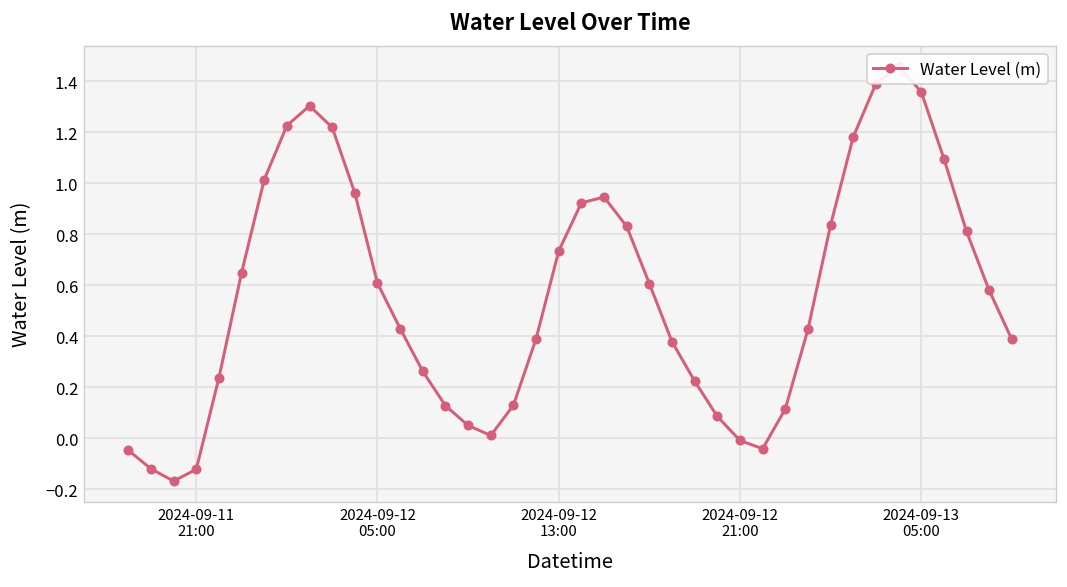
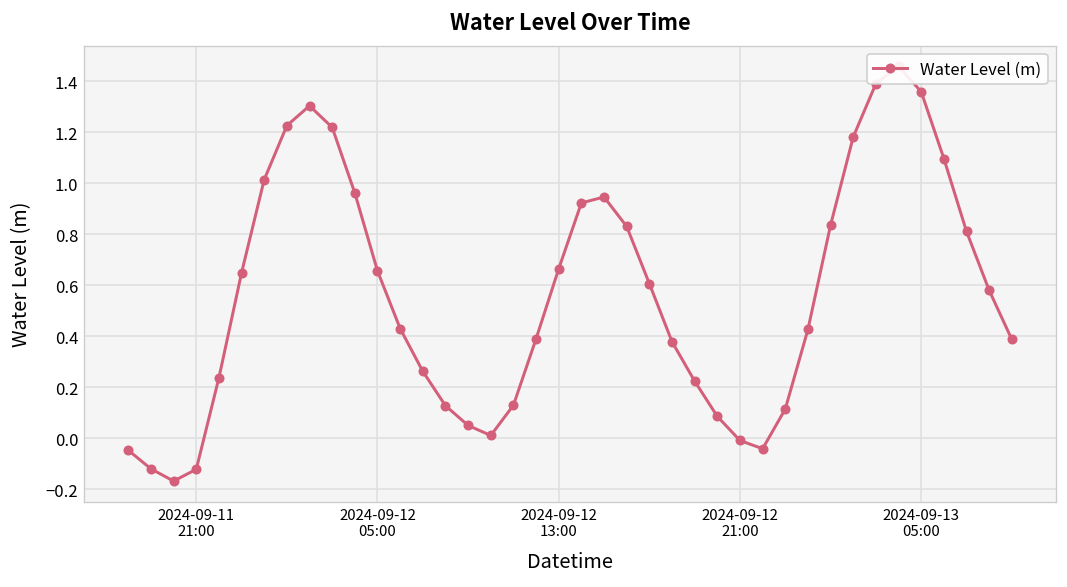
2024-09-12 05:00: 0.61 -> 0.66
2024-09-12 13:00: 0.73 -> 0.66
